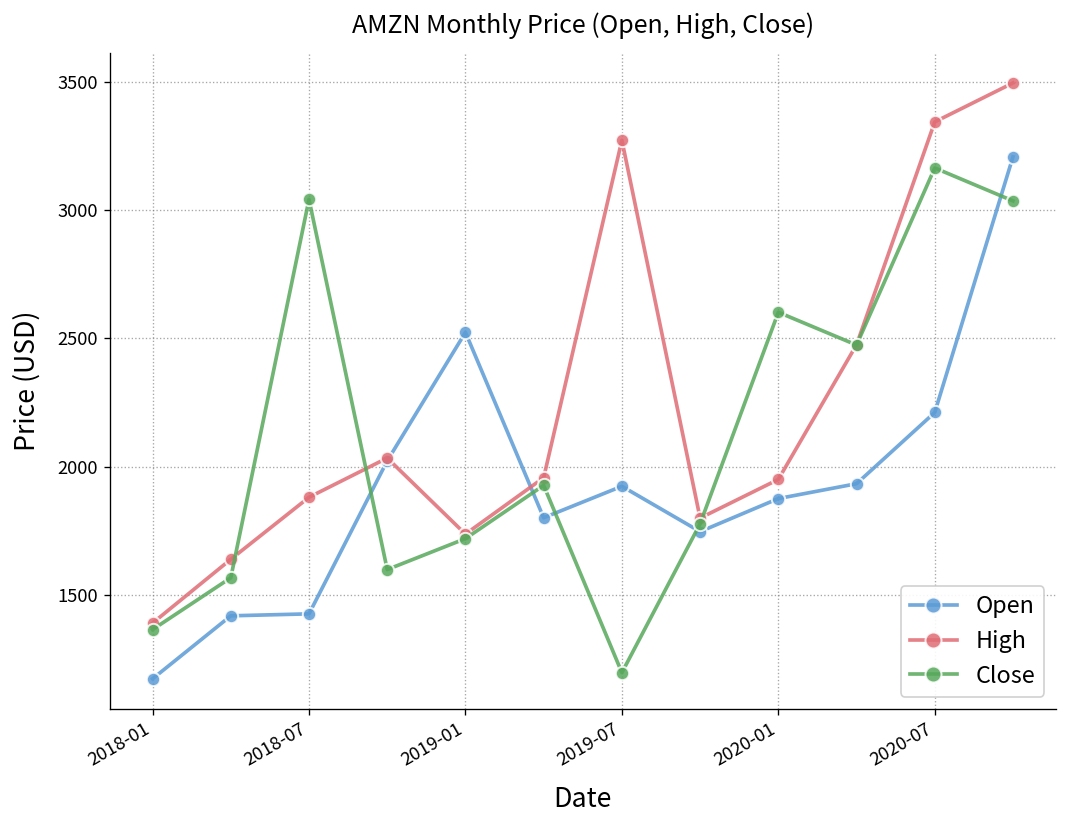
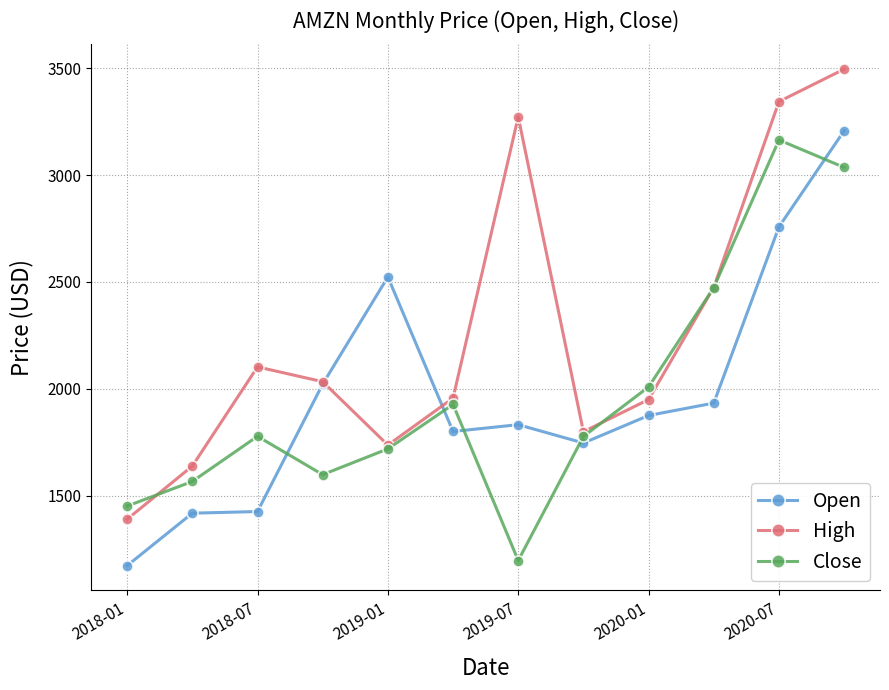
Close, 2018-01: 1360 -> 1450
High, 2018-07: 1880 -> 2100
Close, 2018-07: 3040 -> 1780
Open, 2019-07: 1920 -> 1830
Close, 2020-01: 2600 -> 2010
Open, 2020-07: 2210 -> 2760
